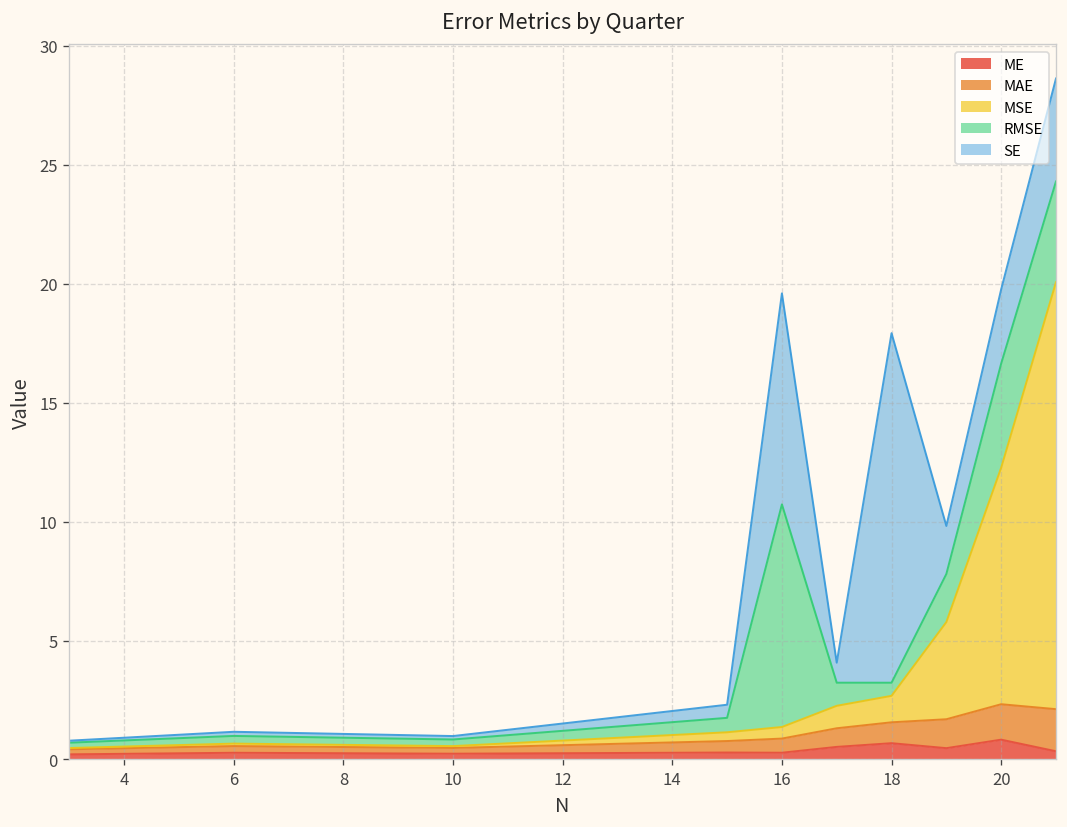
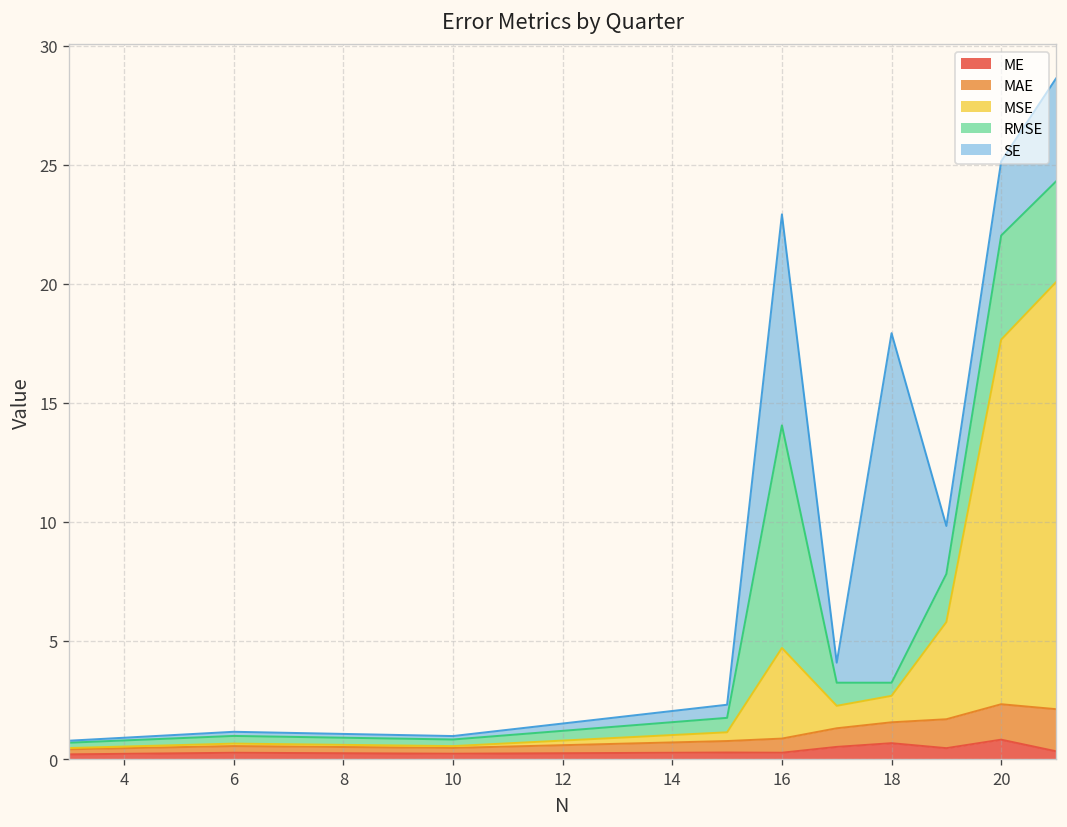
MSE, 16: 0.5 -> 3.8
MSE, 20: 9.9 -> 15.3
